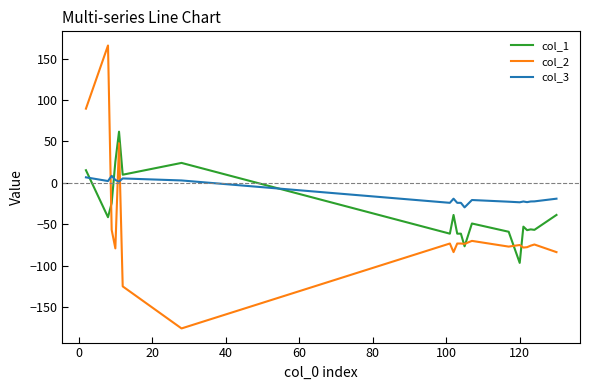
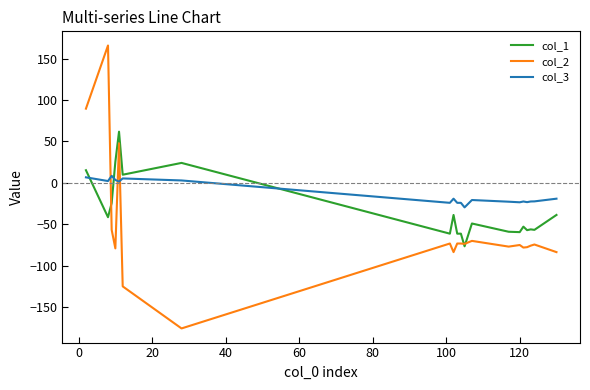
col_1, 120: -100 -> -60
